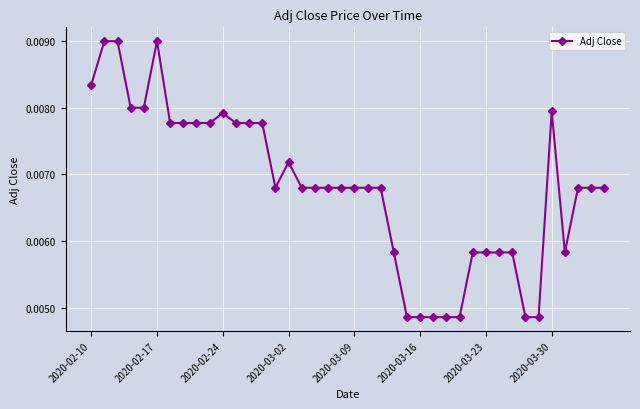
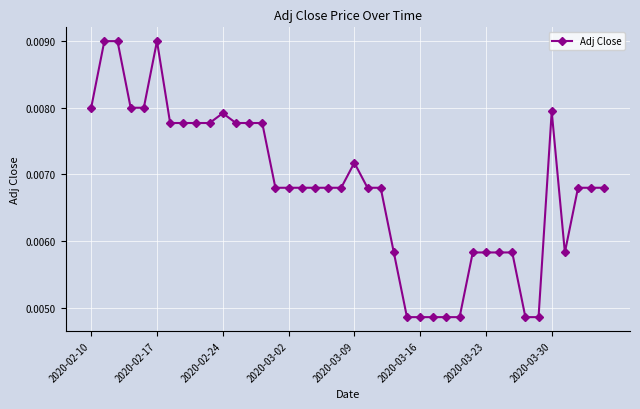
2020-02-10: 0.0083 -> 0.0080
2020-03-02: 0.0072 -> 0.0068
2020-03-09: 0.0068 -> 0.0072
